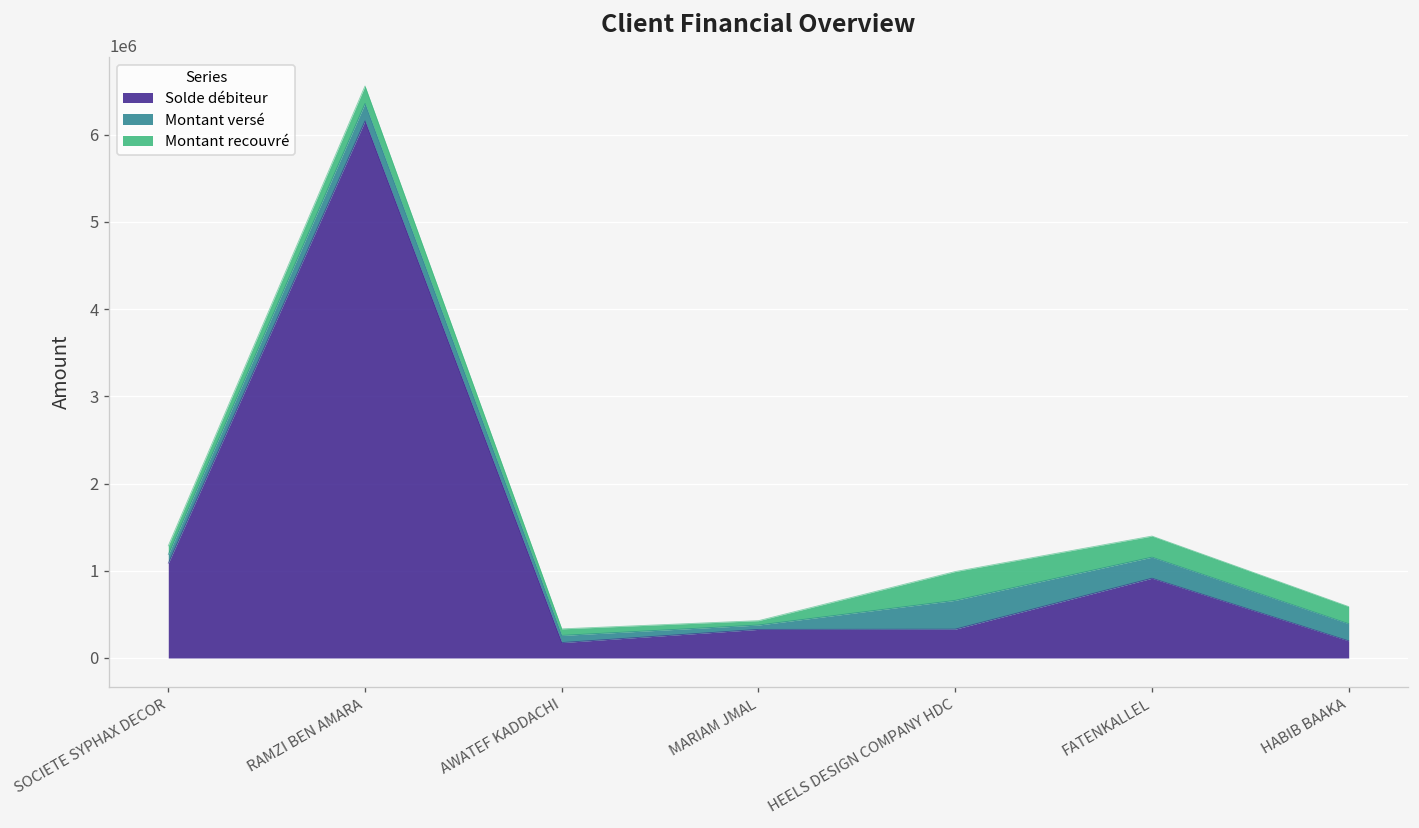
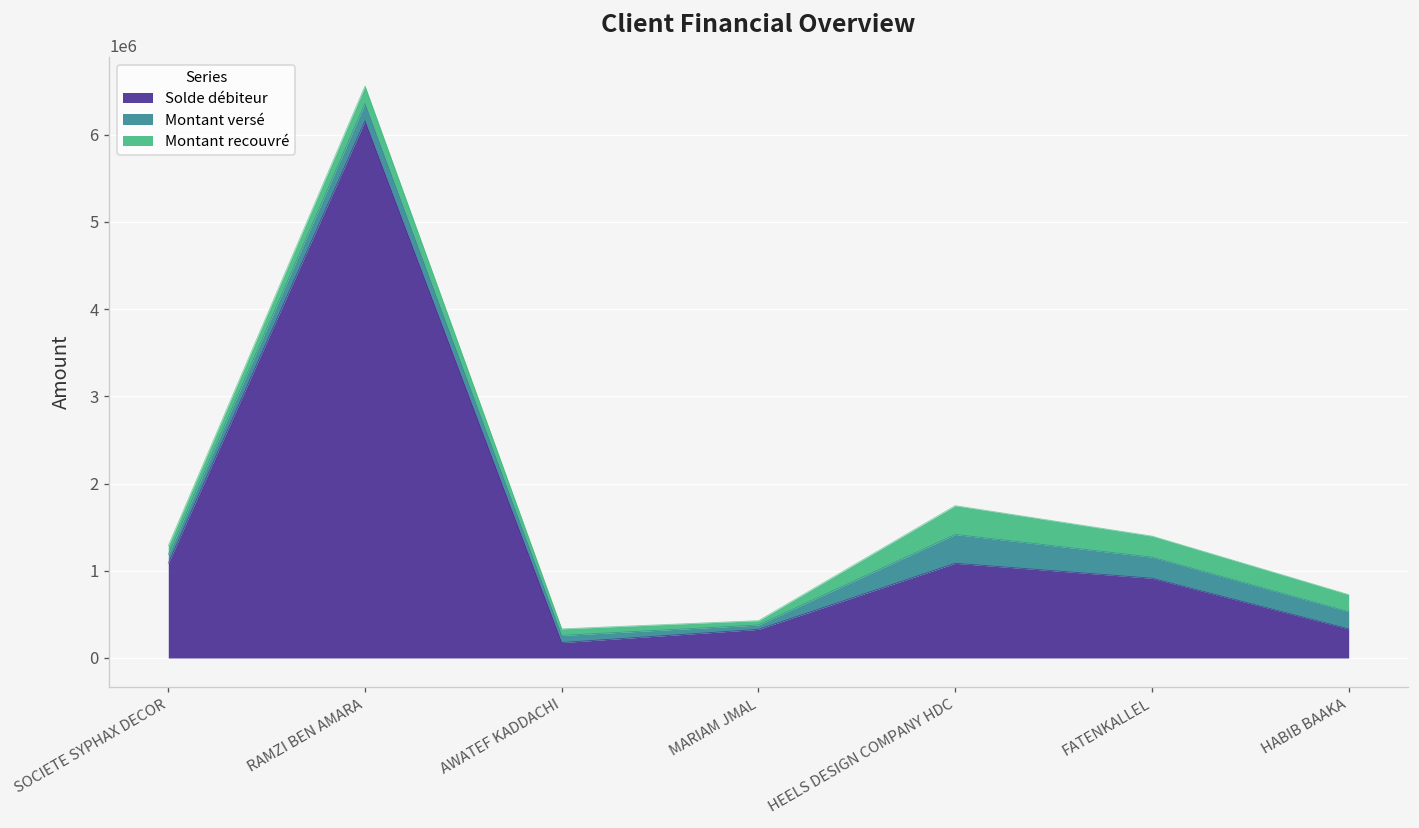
Solde débiteur, HEELS DESIGN COMPANY HDC: 300000 -> 1100000
Solde débiteur, HABIB BAAKA: 200000 -> 300000
